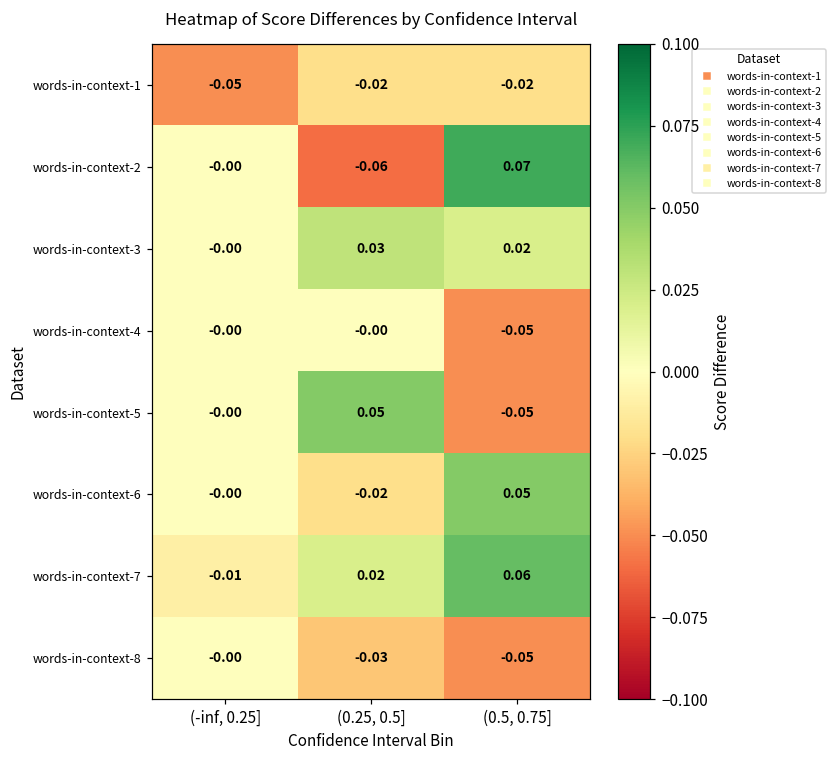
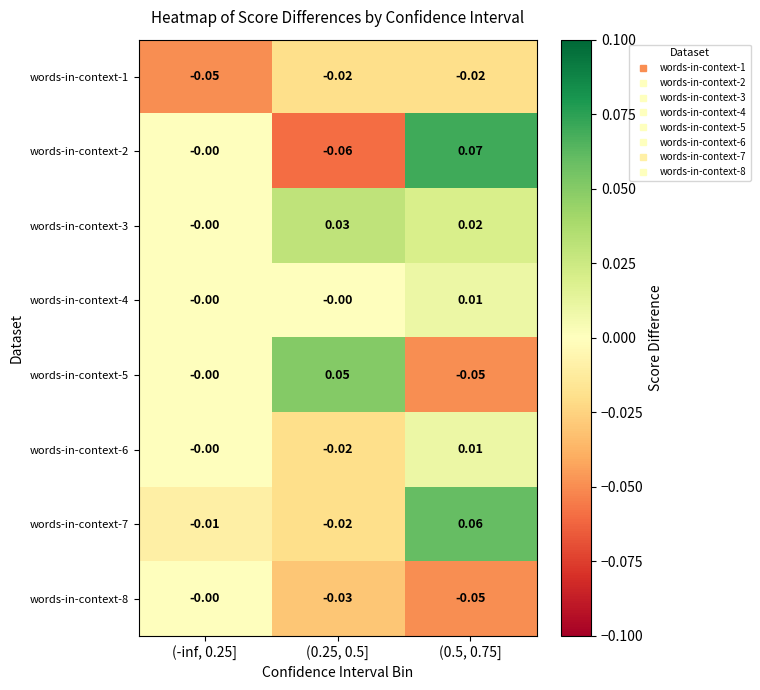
words-in-context-4, (0.5, 0.75]: -0.05 -> 0.01
words-in-context-6, (0.5, 0.75]: 0.05 -> 0.01
words-in-context-7, (0.25, 0.5]: 0.02 -> -0.02
